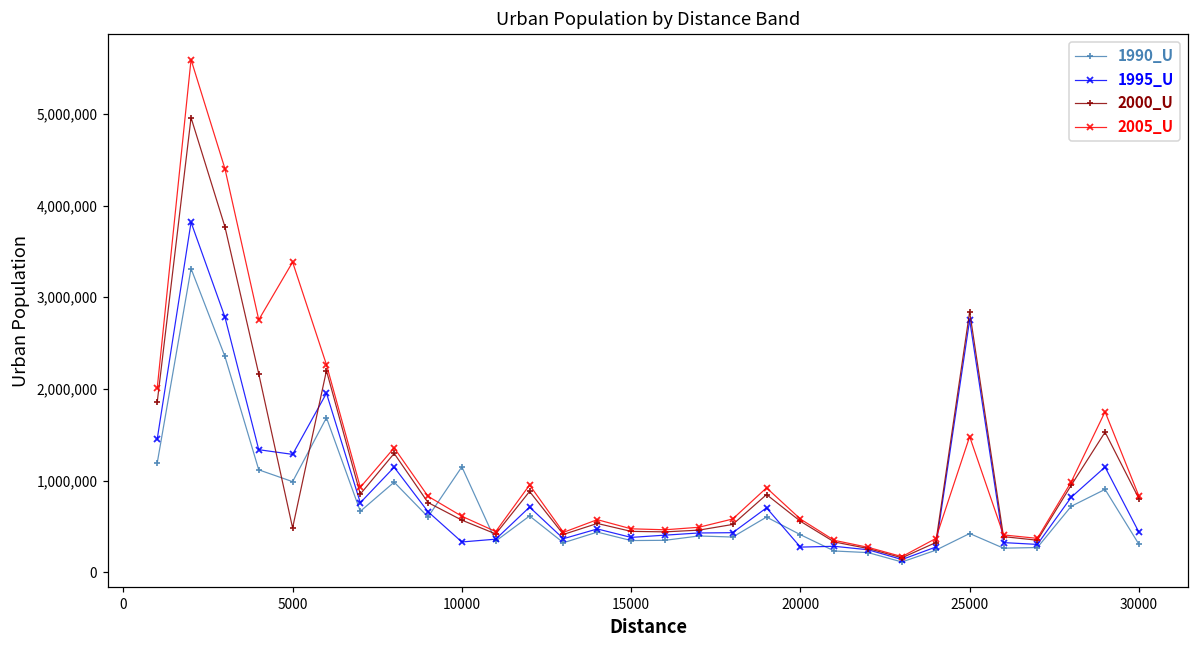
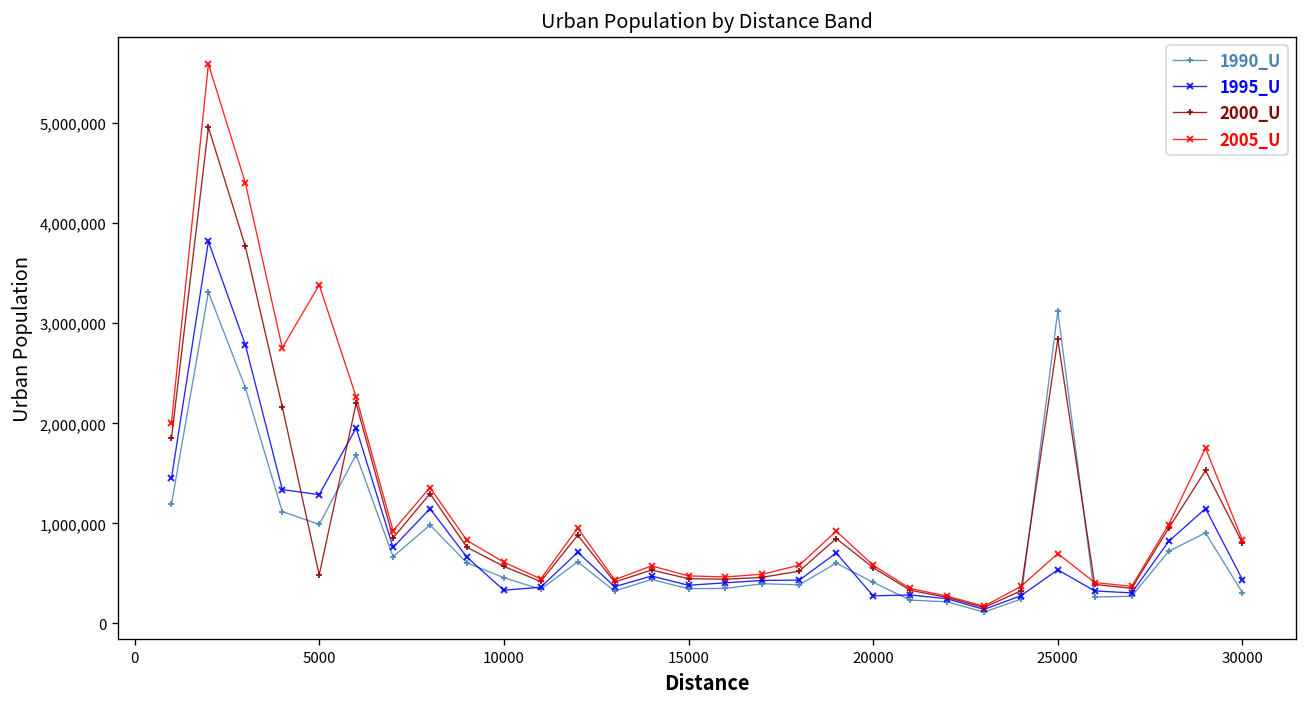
1990_U, 10000: 1,200,000 -> 500,000
1990_U, 25000: 400,000 -> 3,100,000
1995_U, 25000: 2,800,000 -> 500,000
2005_U, 25000: 1,500,000 -> 700,000
